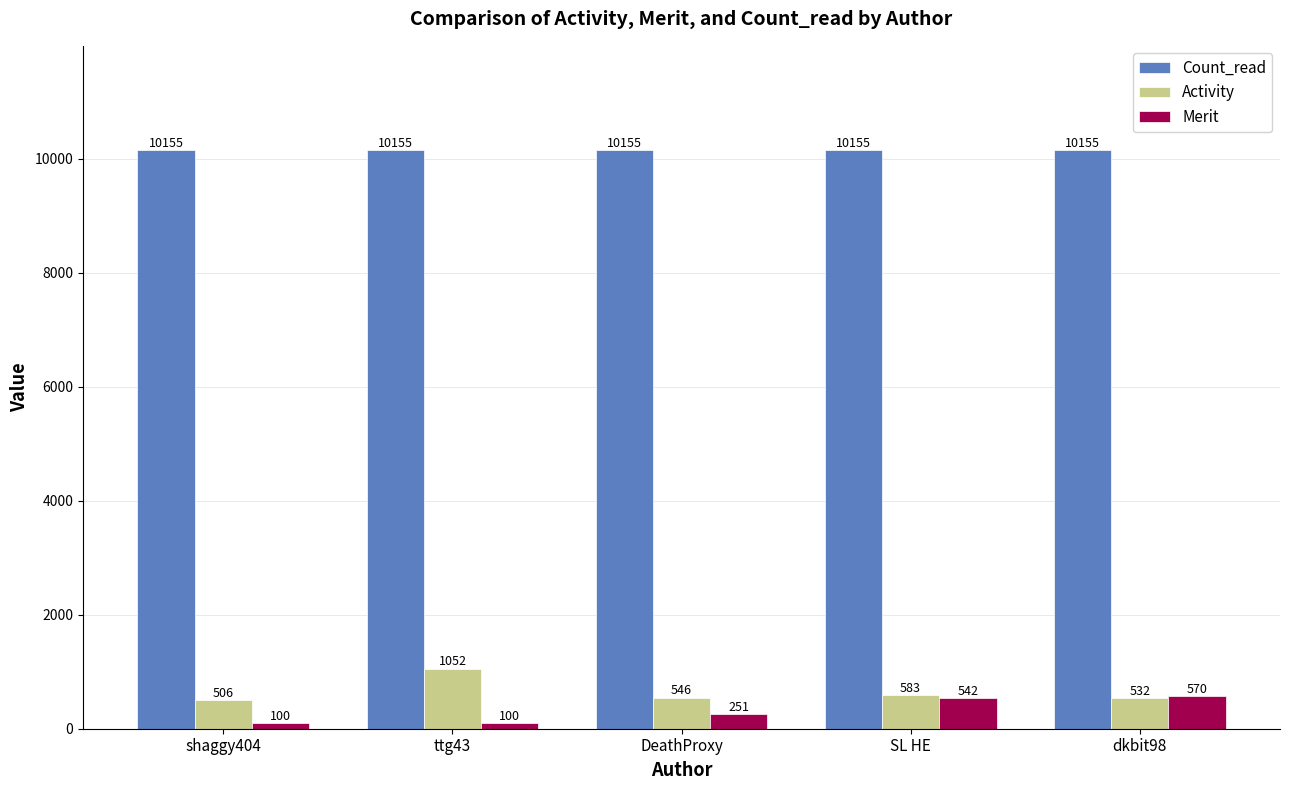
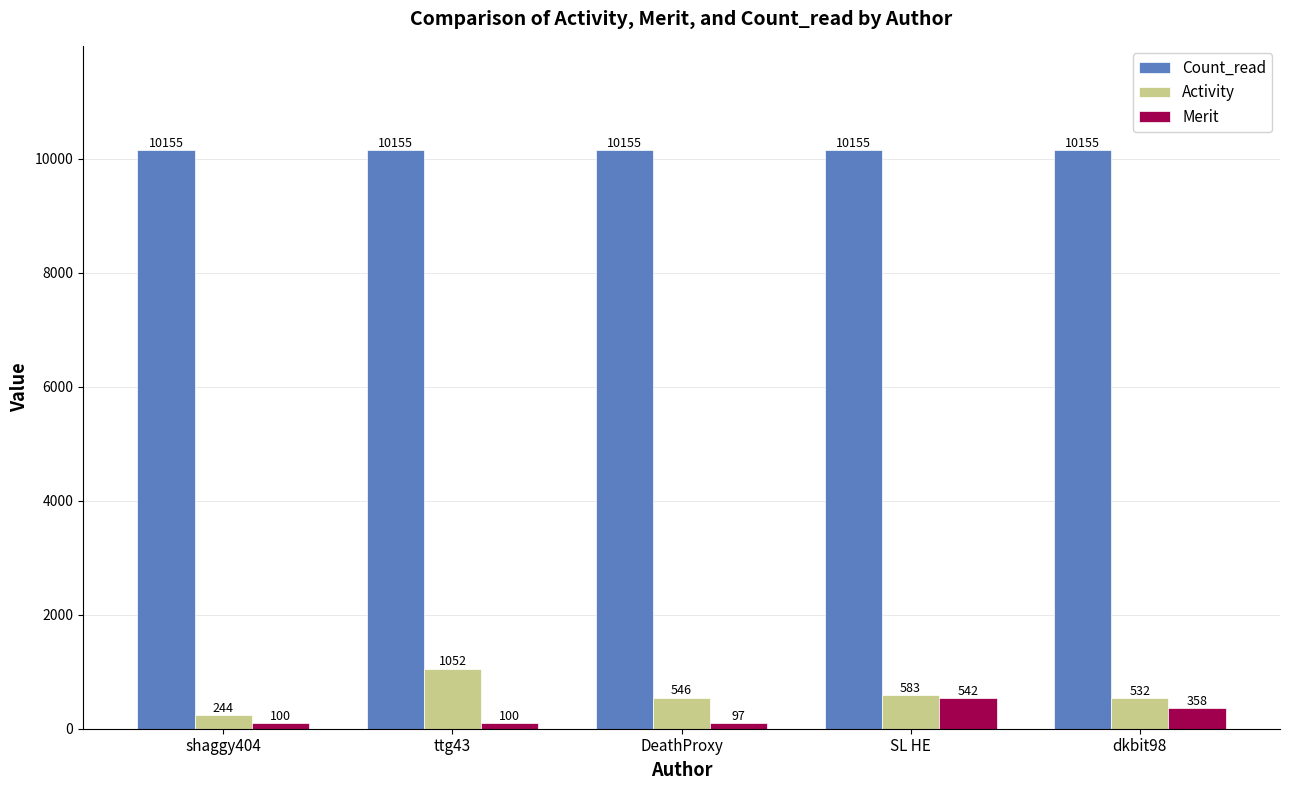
Activity, shaggy404: 506 -> 244
Merit, DeathProxy: 251 -> 97
Merit, dkbit98: 570 -> 358
